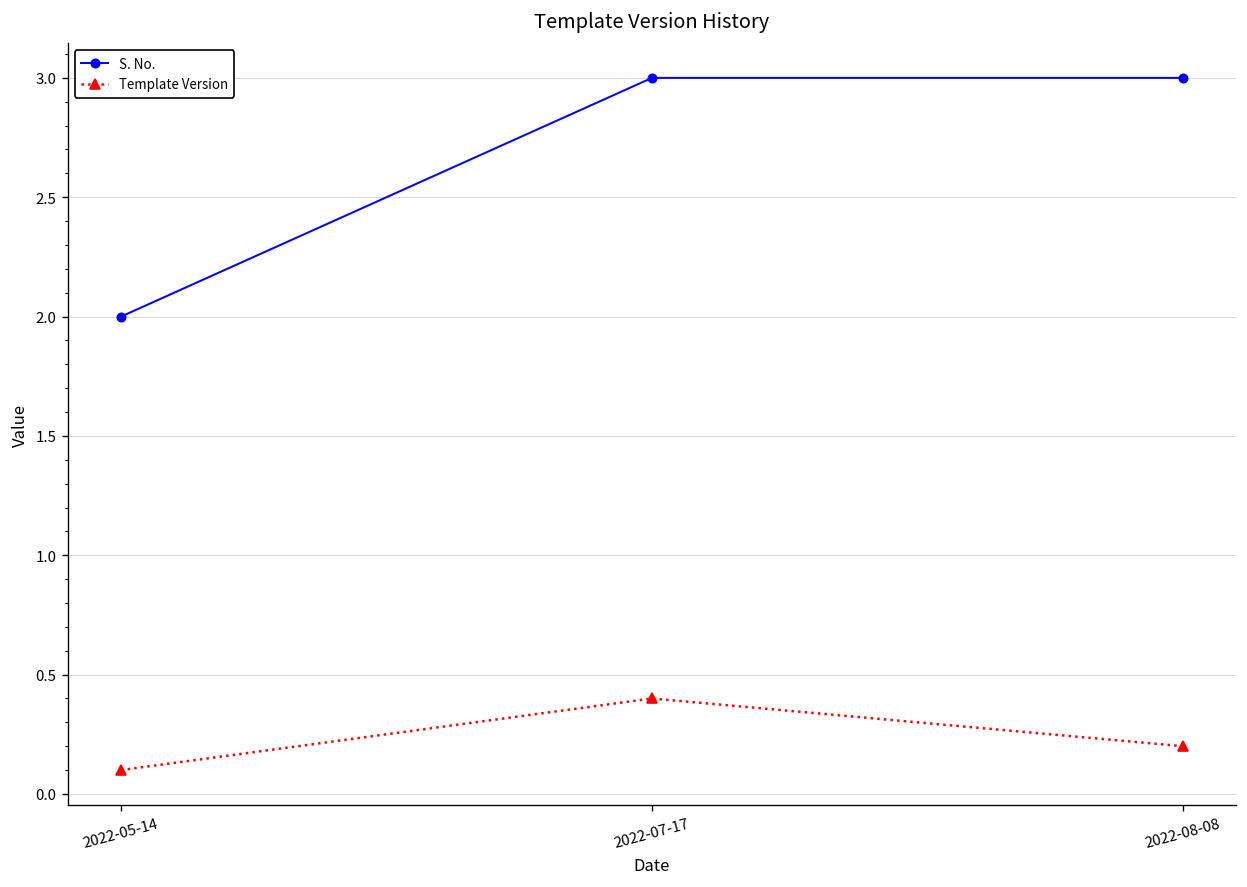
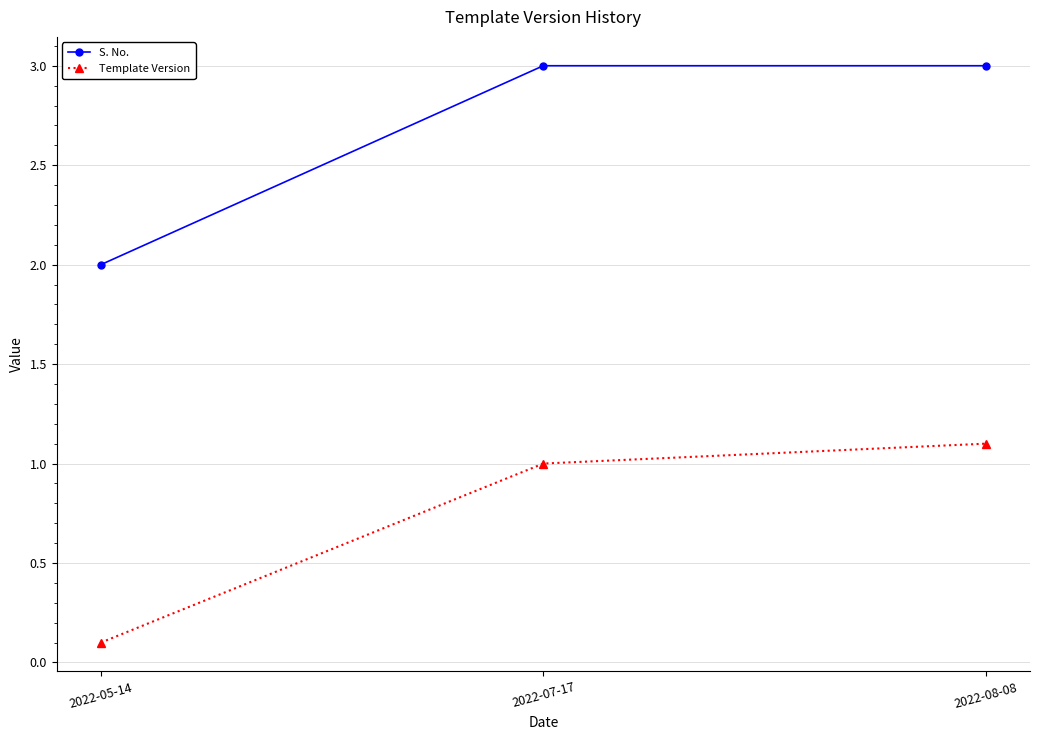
Template Version, 2022-07-17: 0.4 -> 1.0
Template Version, 2022-08-08: 0.2 -> 1.1
